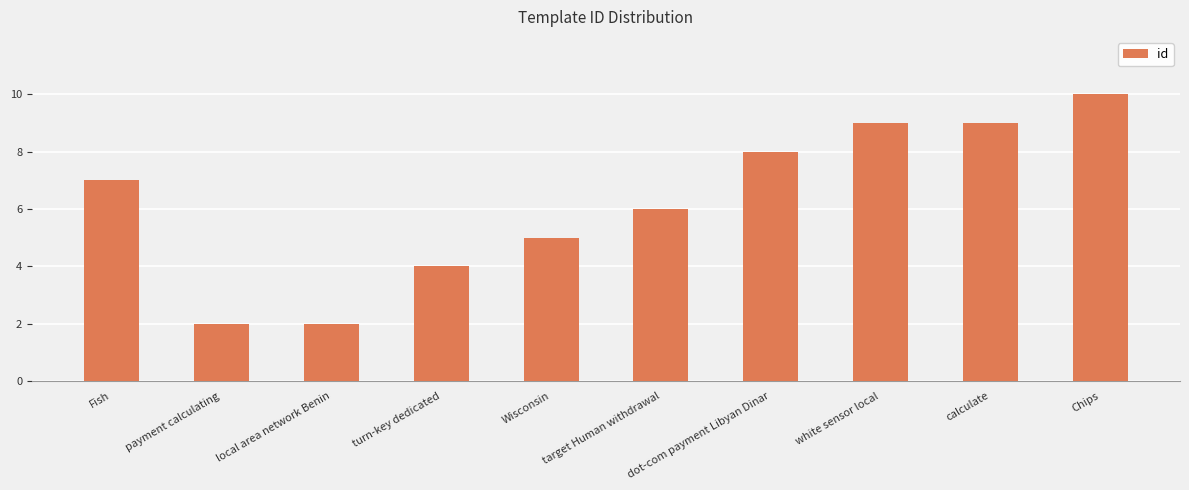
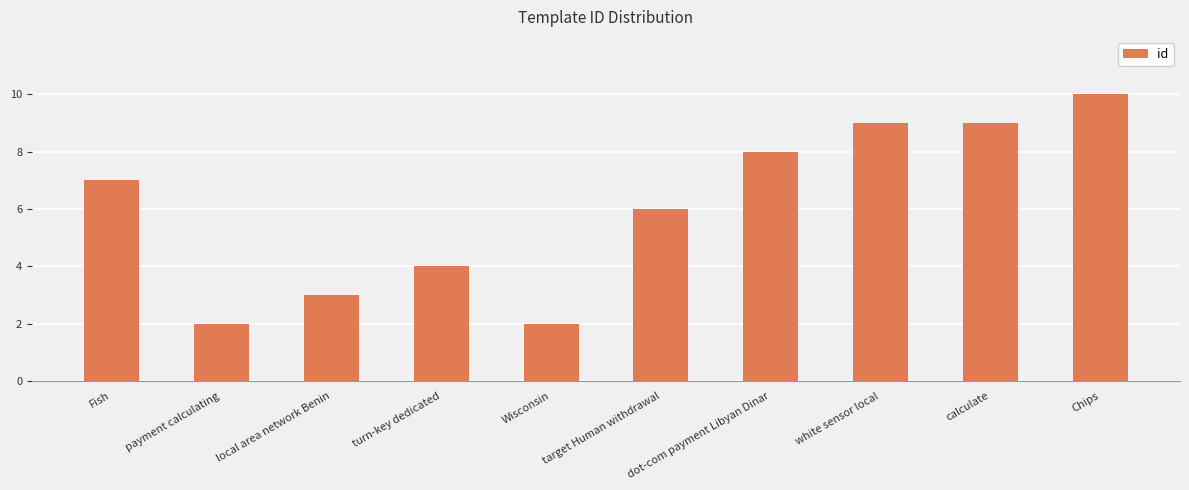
local area network Benin: 2 -> 3
Wisconsin: 5 -> 2
